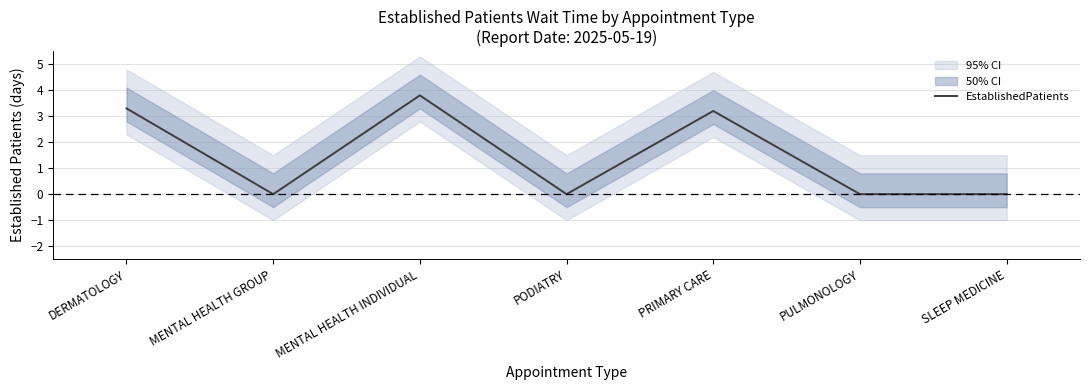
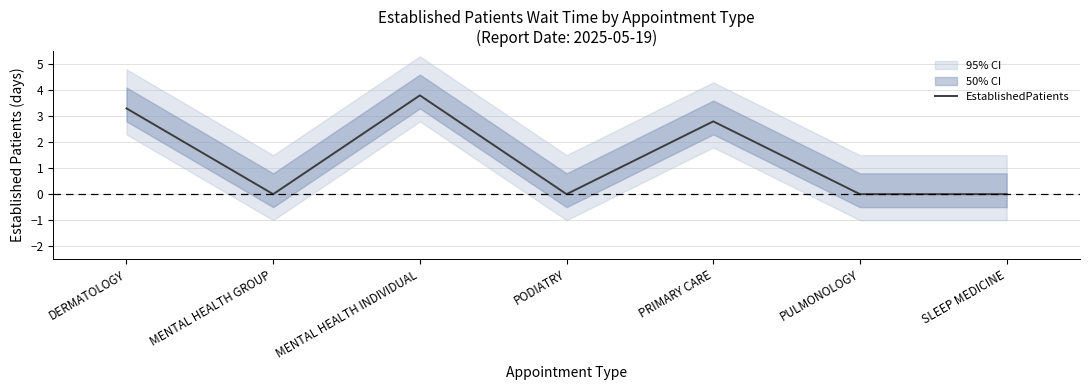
EstablishedPatients, PRIMARY CARE: 3.2 -> 2.8
